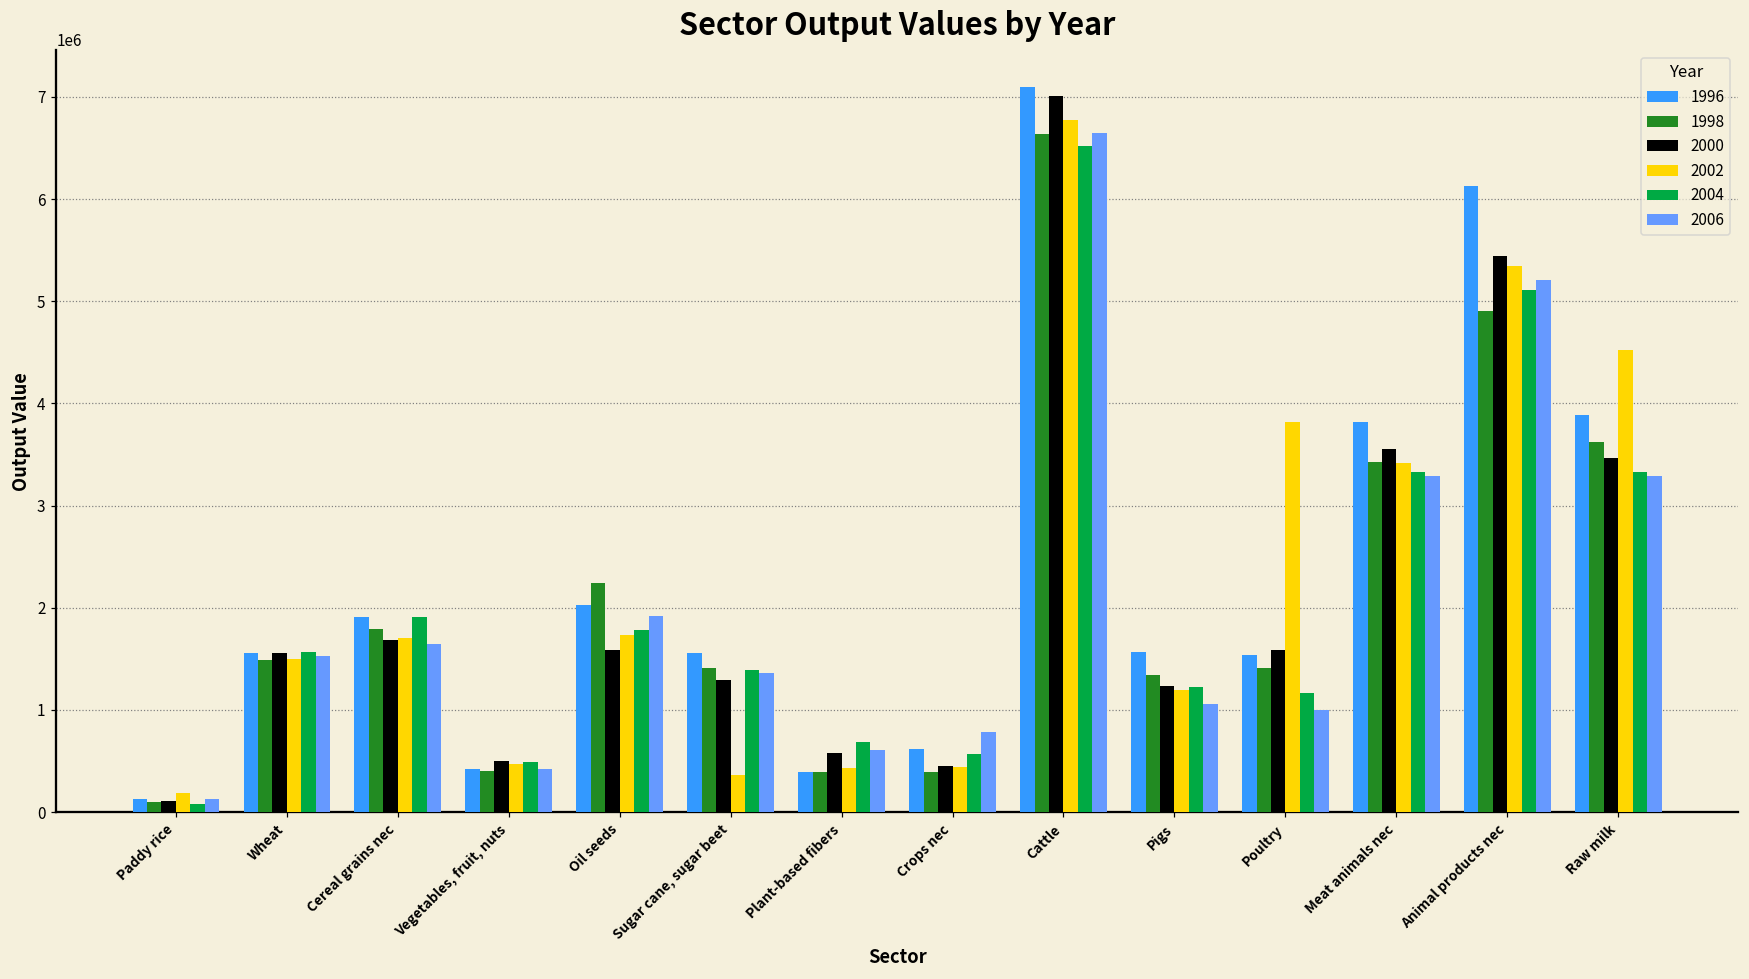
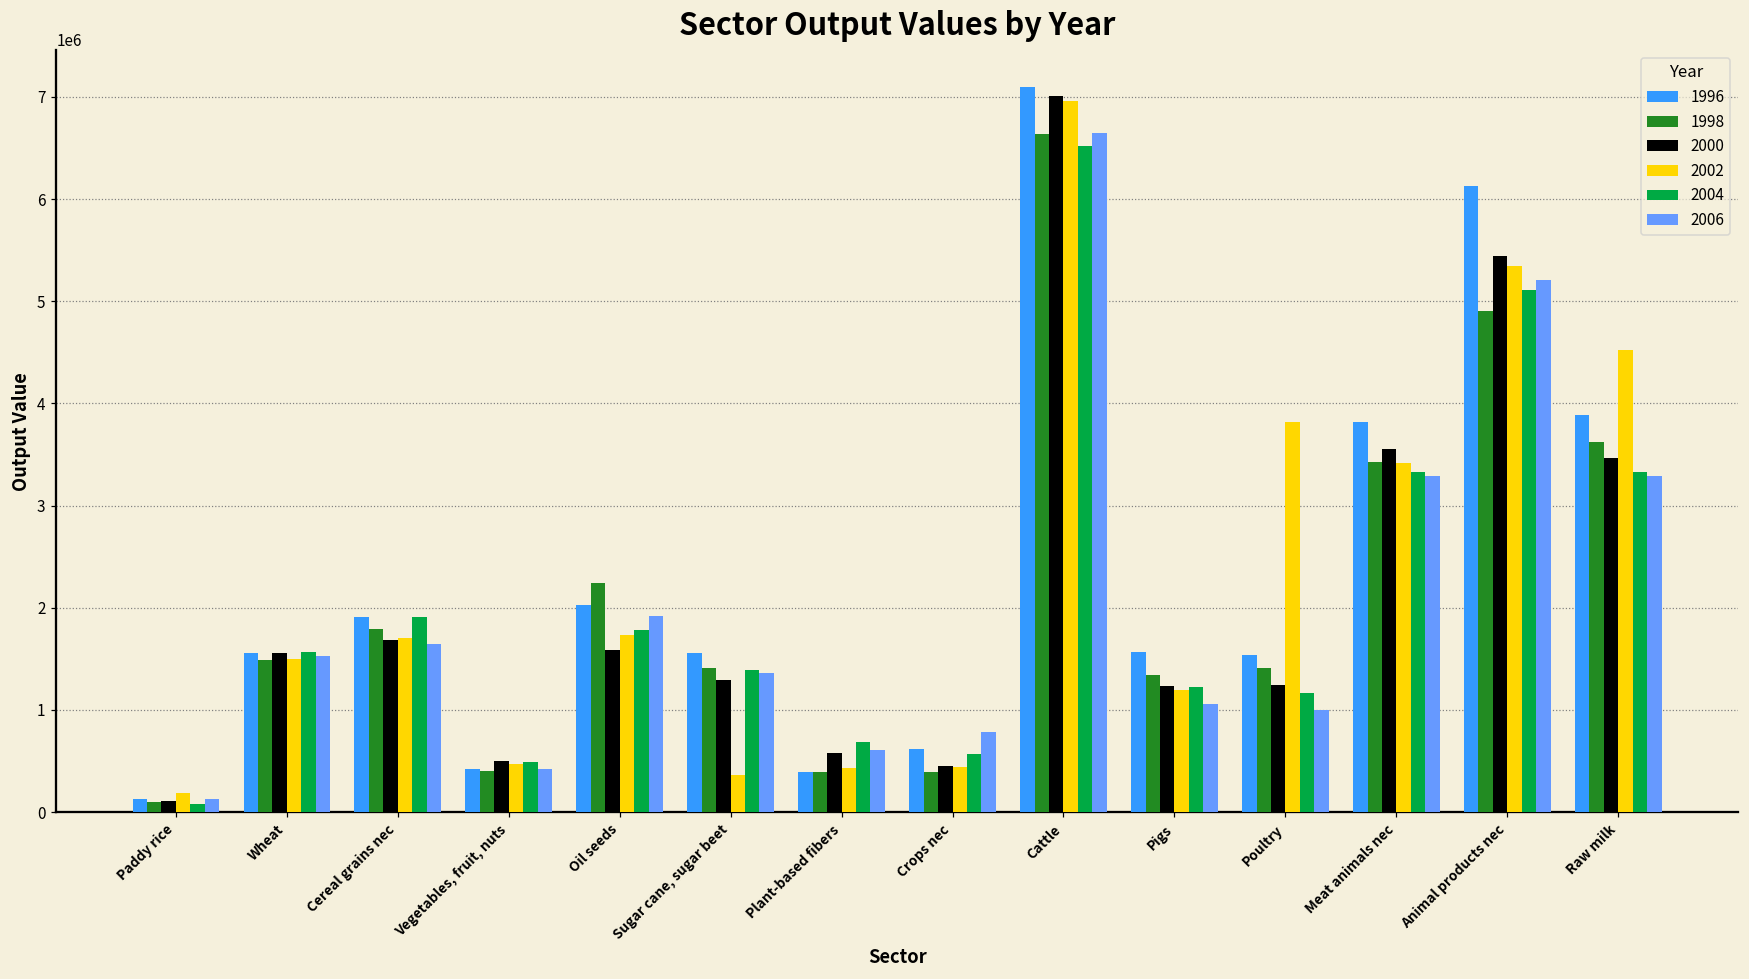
2002, Cattle: 6800000 -> 7000000
2000, Poultry: 1600000 -> 1200000
